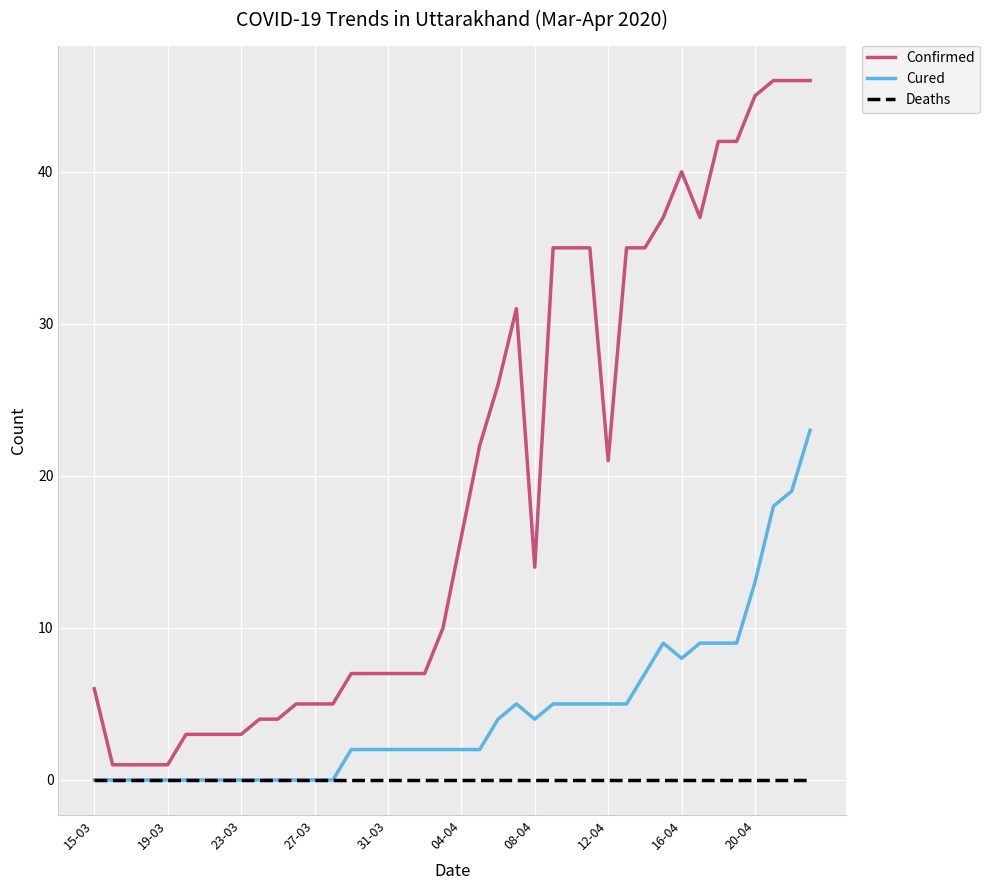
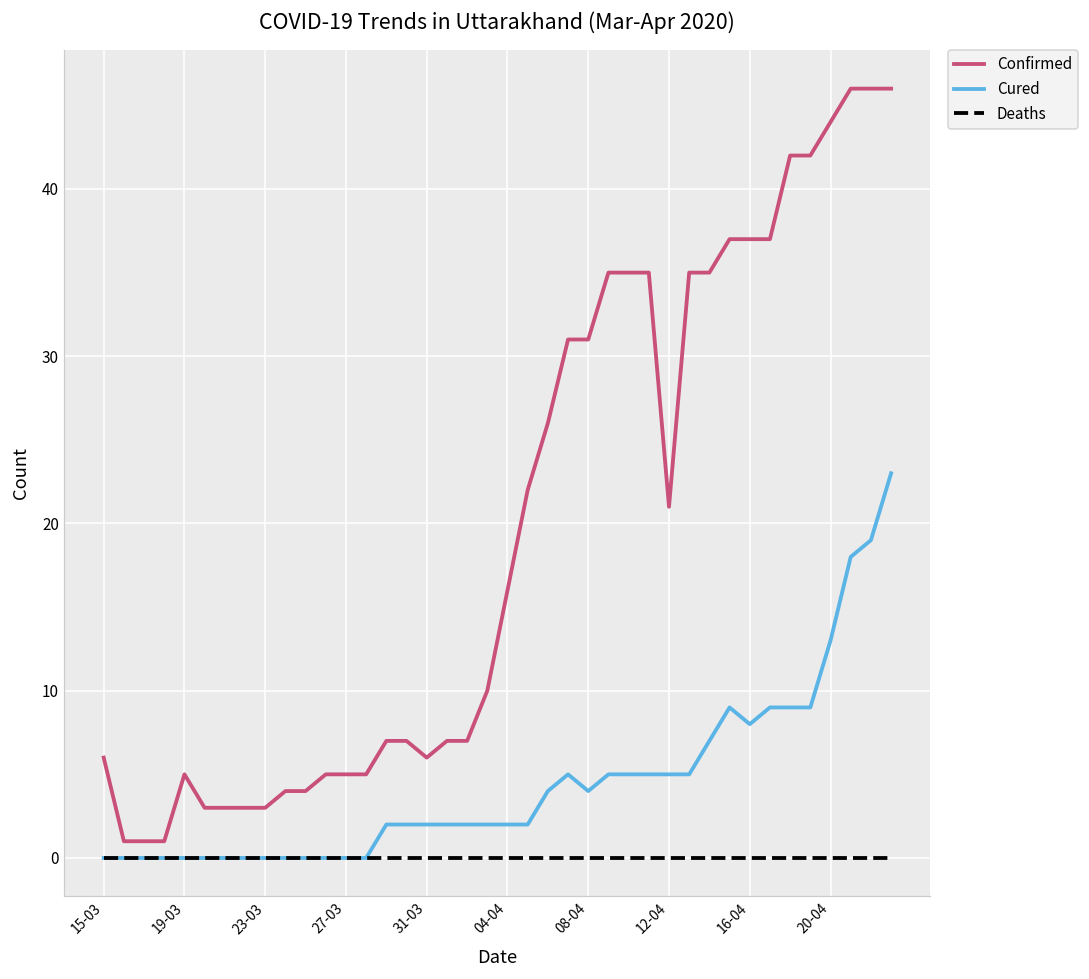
Confirmed, 19-03: 1 -> 5
Confirmed, 31-03: 7 -> 6
Confirmed, 08-04: 14 -> 31
Confirmed, 16-04: 40 -> 37
Confirmed, 20-04: 45 -> 44
